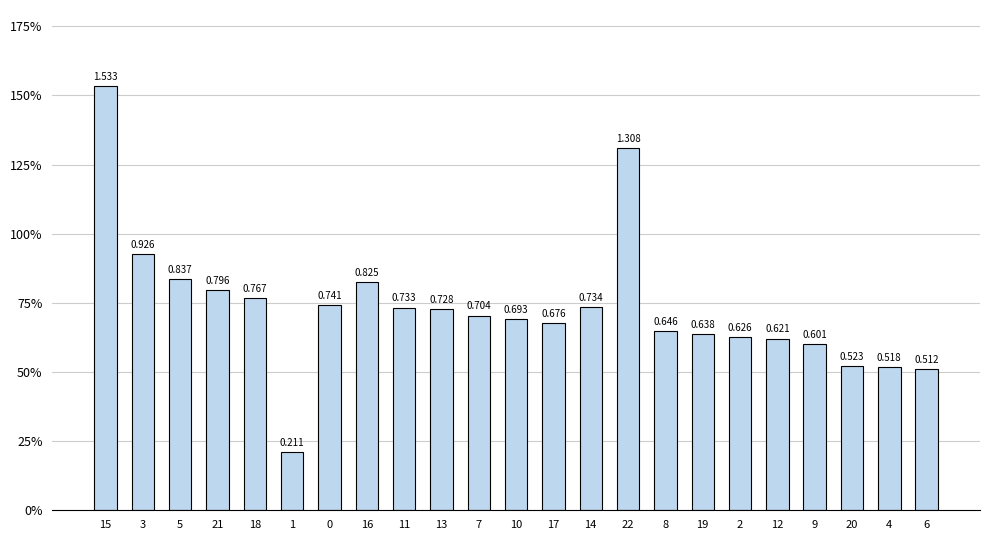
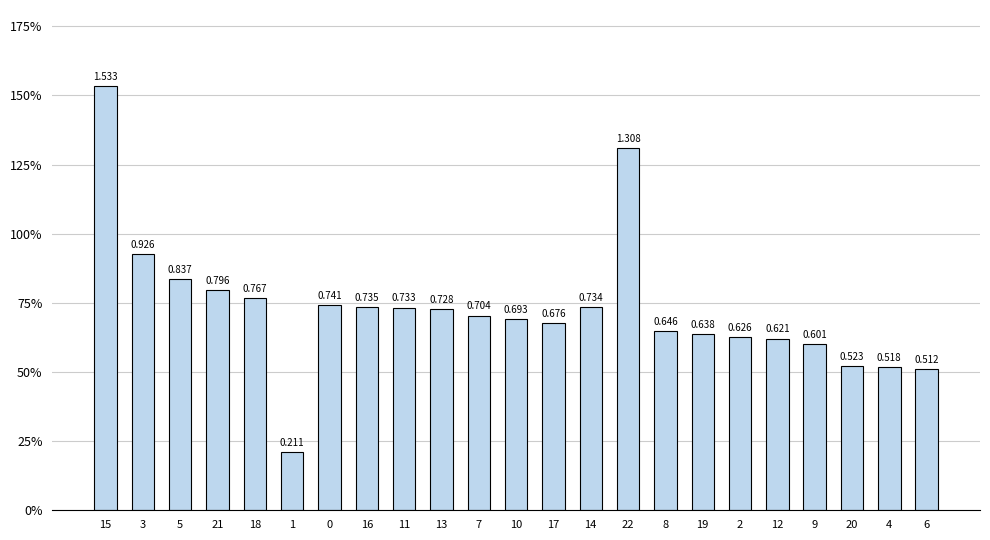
16: 0.825 -> 0.735
